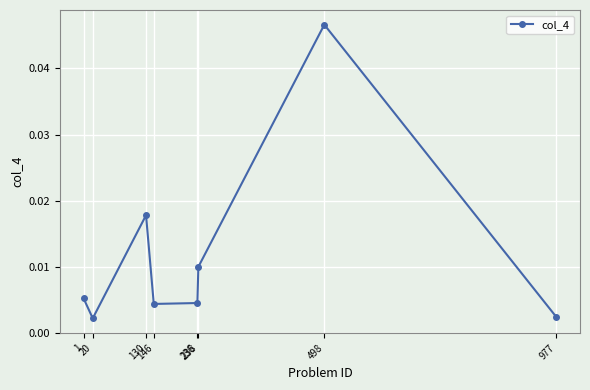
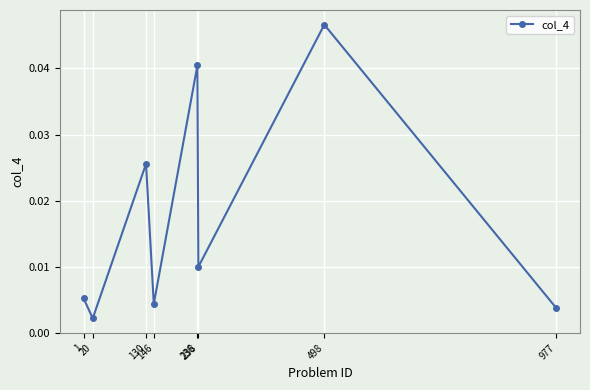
130: 0.018 -> 0.026
236: 0.005 -> 0.040
977: 0.002 -> 0.004
